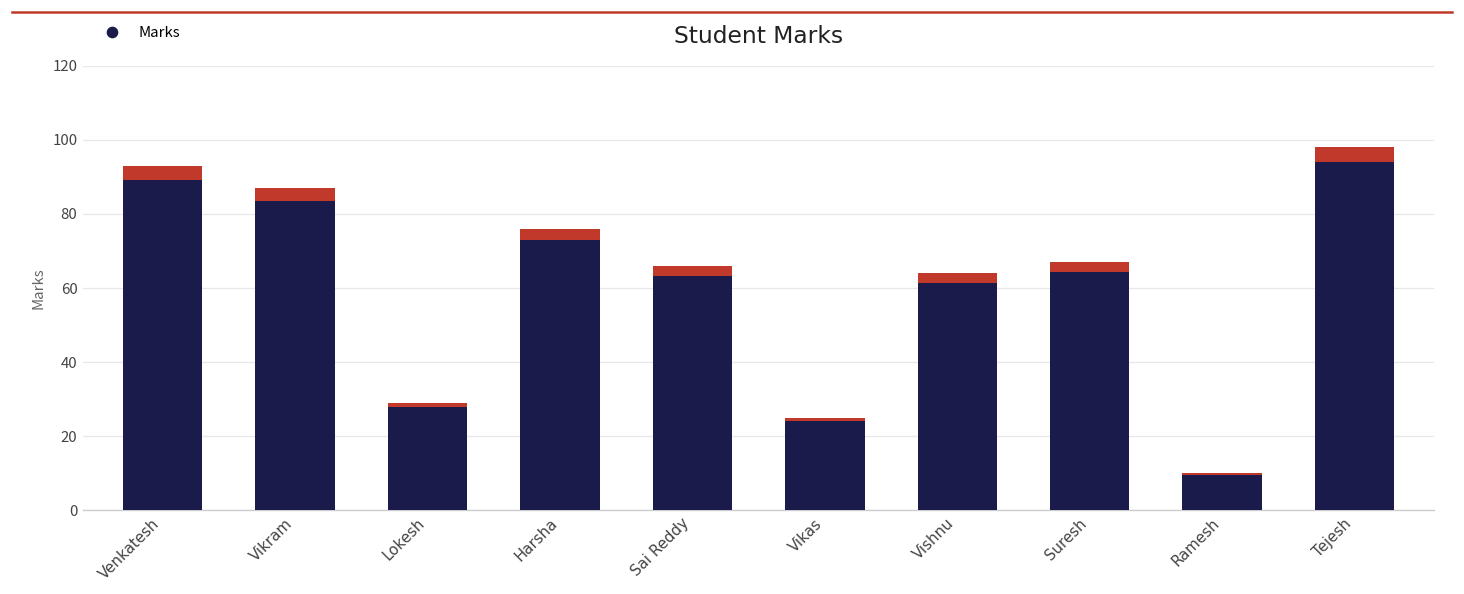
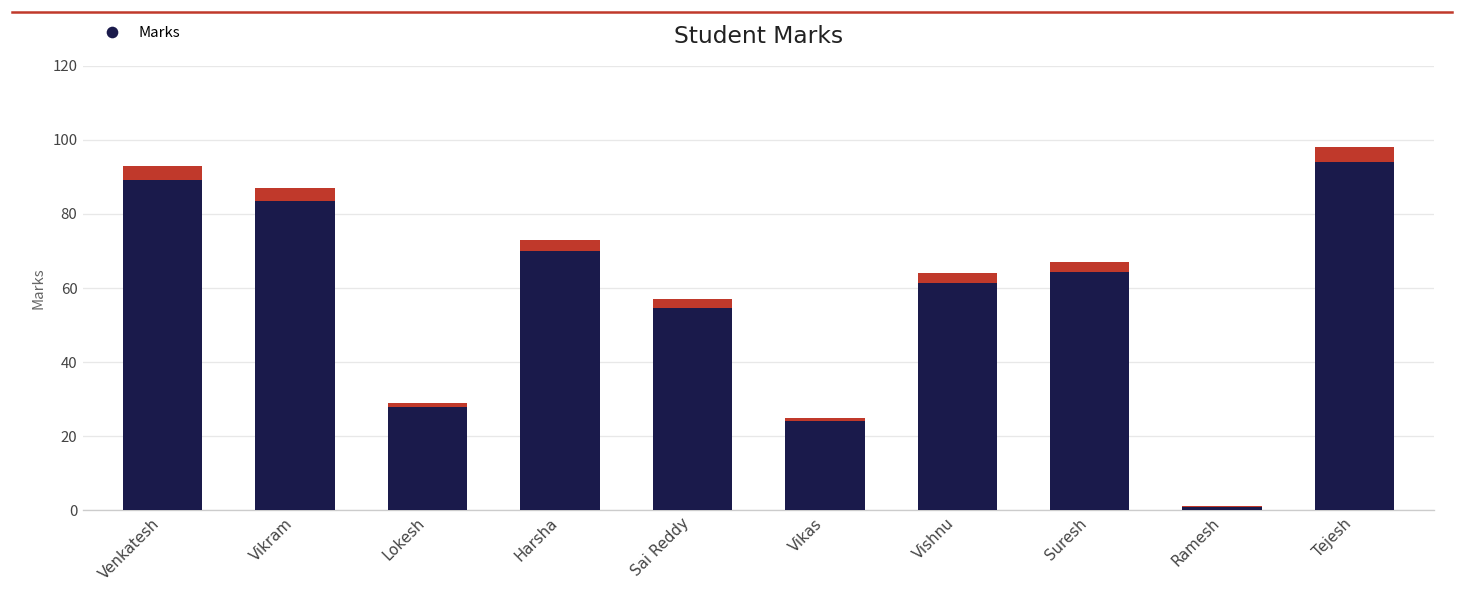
Harsha: 76 -> 73
Sai Reddy: 66 -> 57
Ramesh: 10 -> 1
